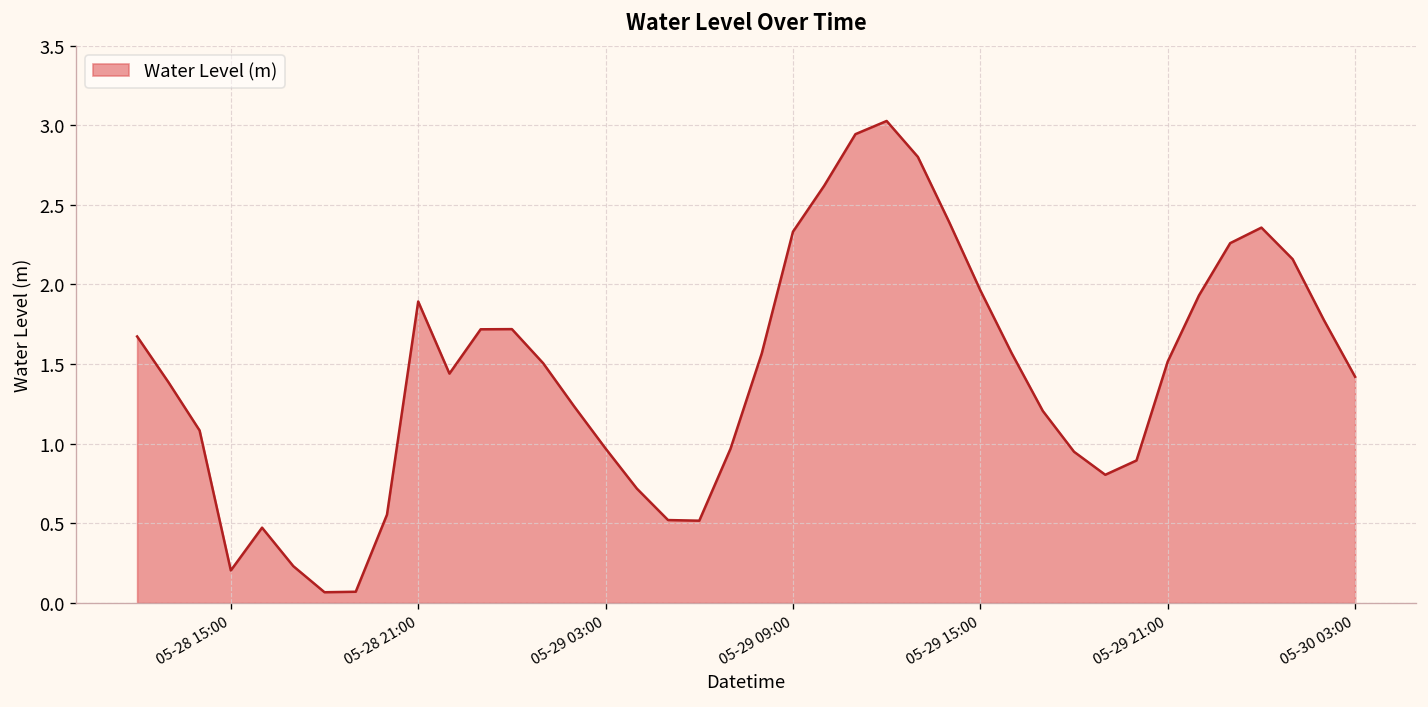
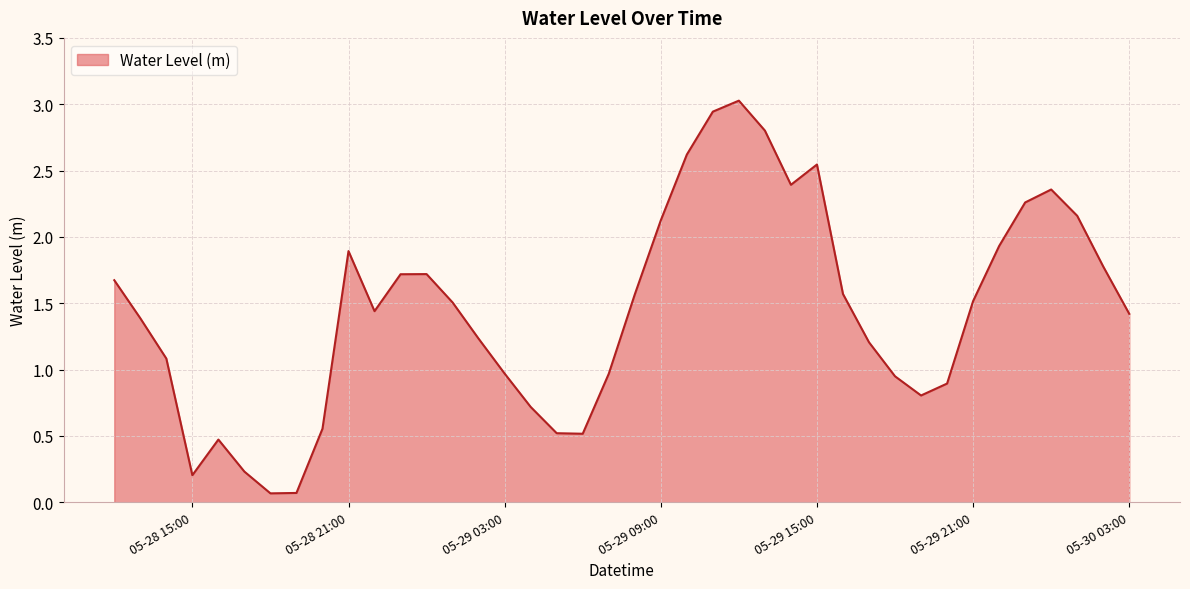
05-29 09:00: 2.33 -> 2.12
05-29 15:00: 1.96 -> 2.55
